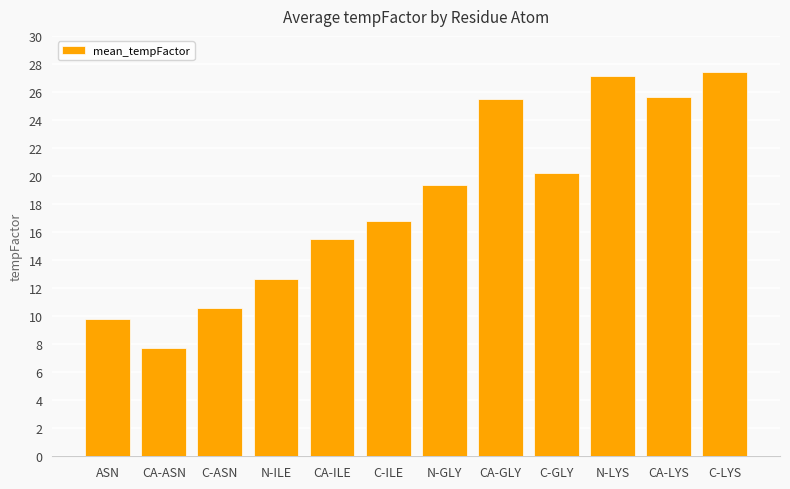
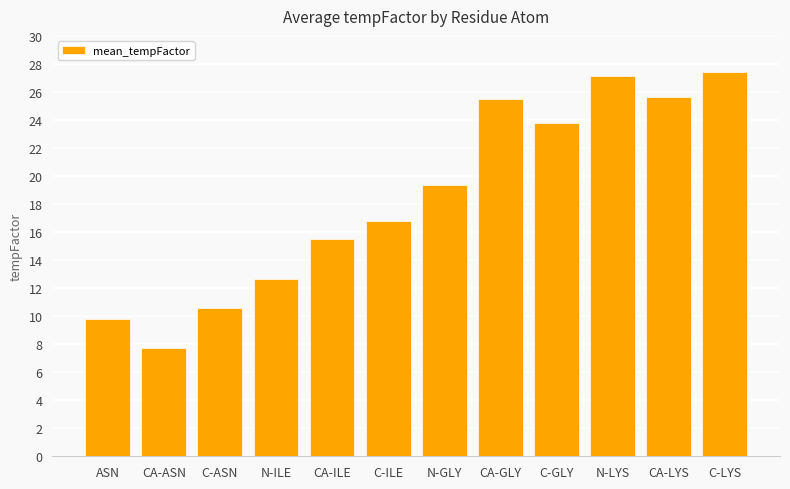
C-GLY: 20.2 -> 23.8
